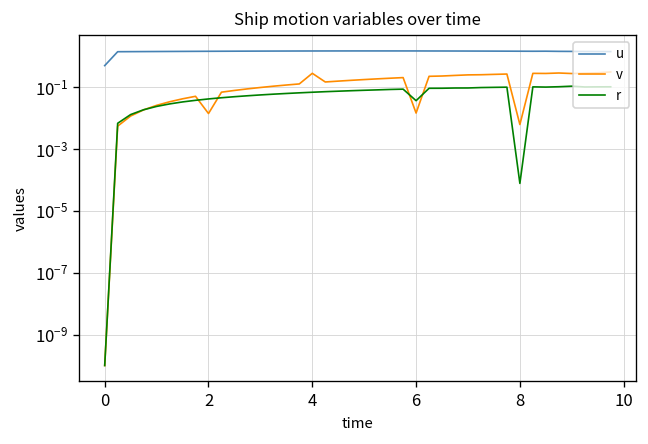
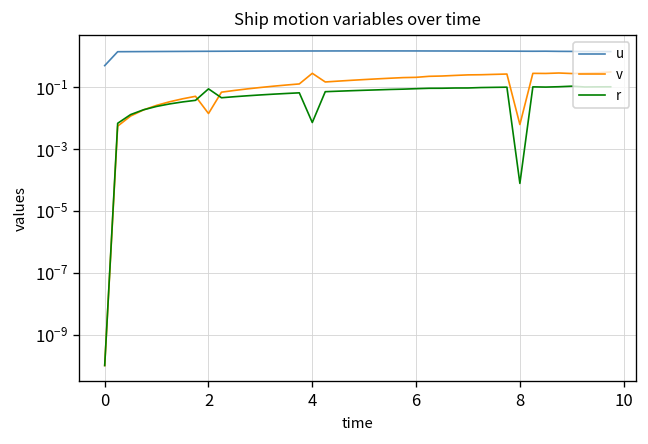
r, 2: 0.04 -> 0.09
r, 4: 0.07 -> 0.007
v, 6: 0.01 -> 0.2
r, 6: 0.04 -> 0.09
